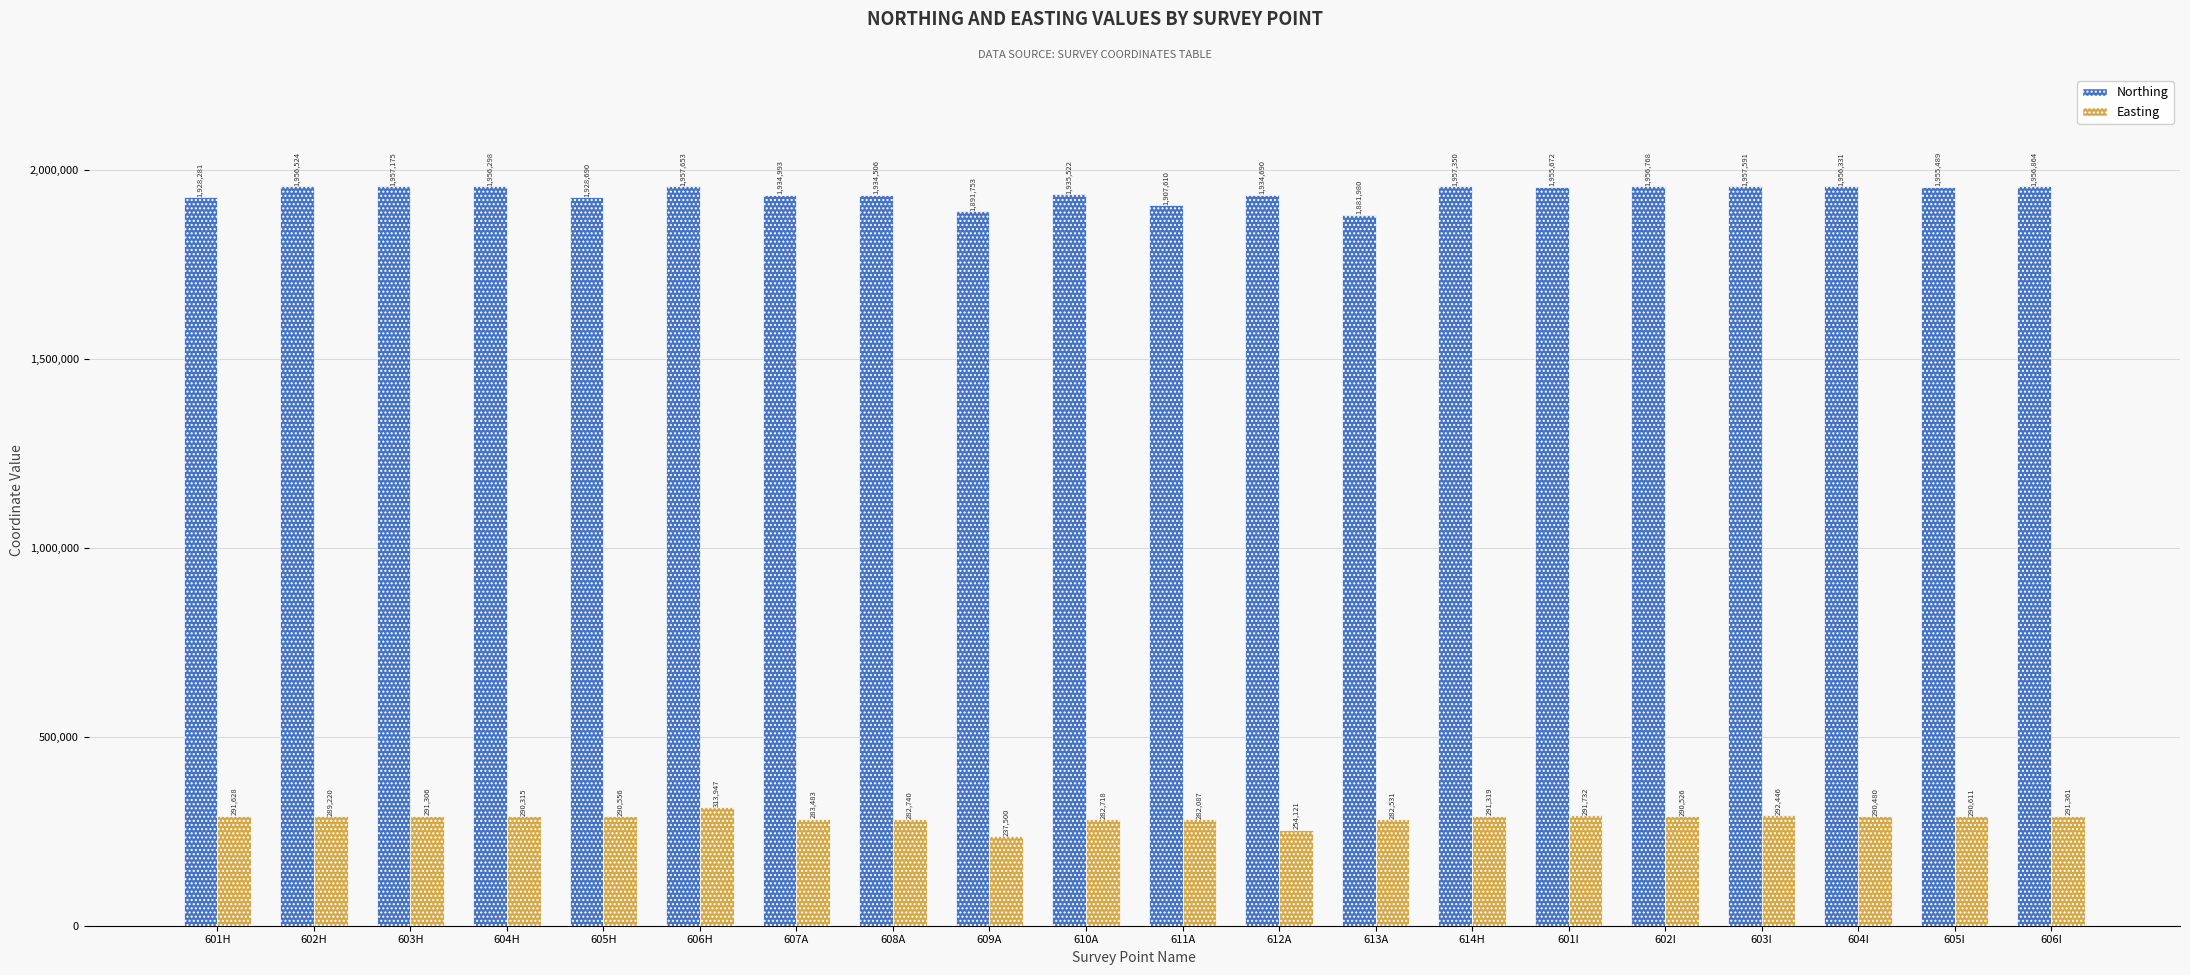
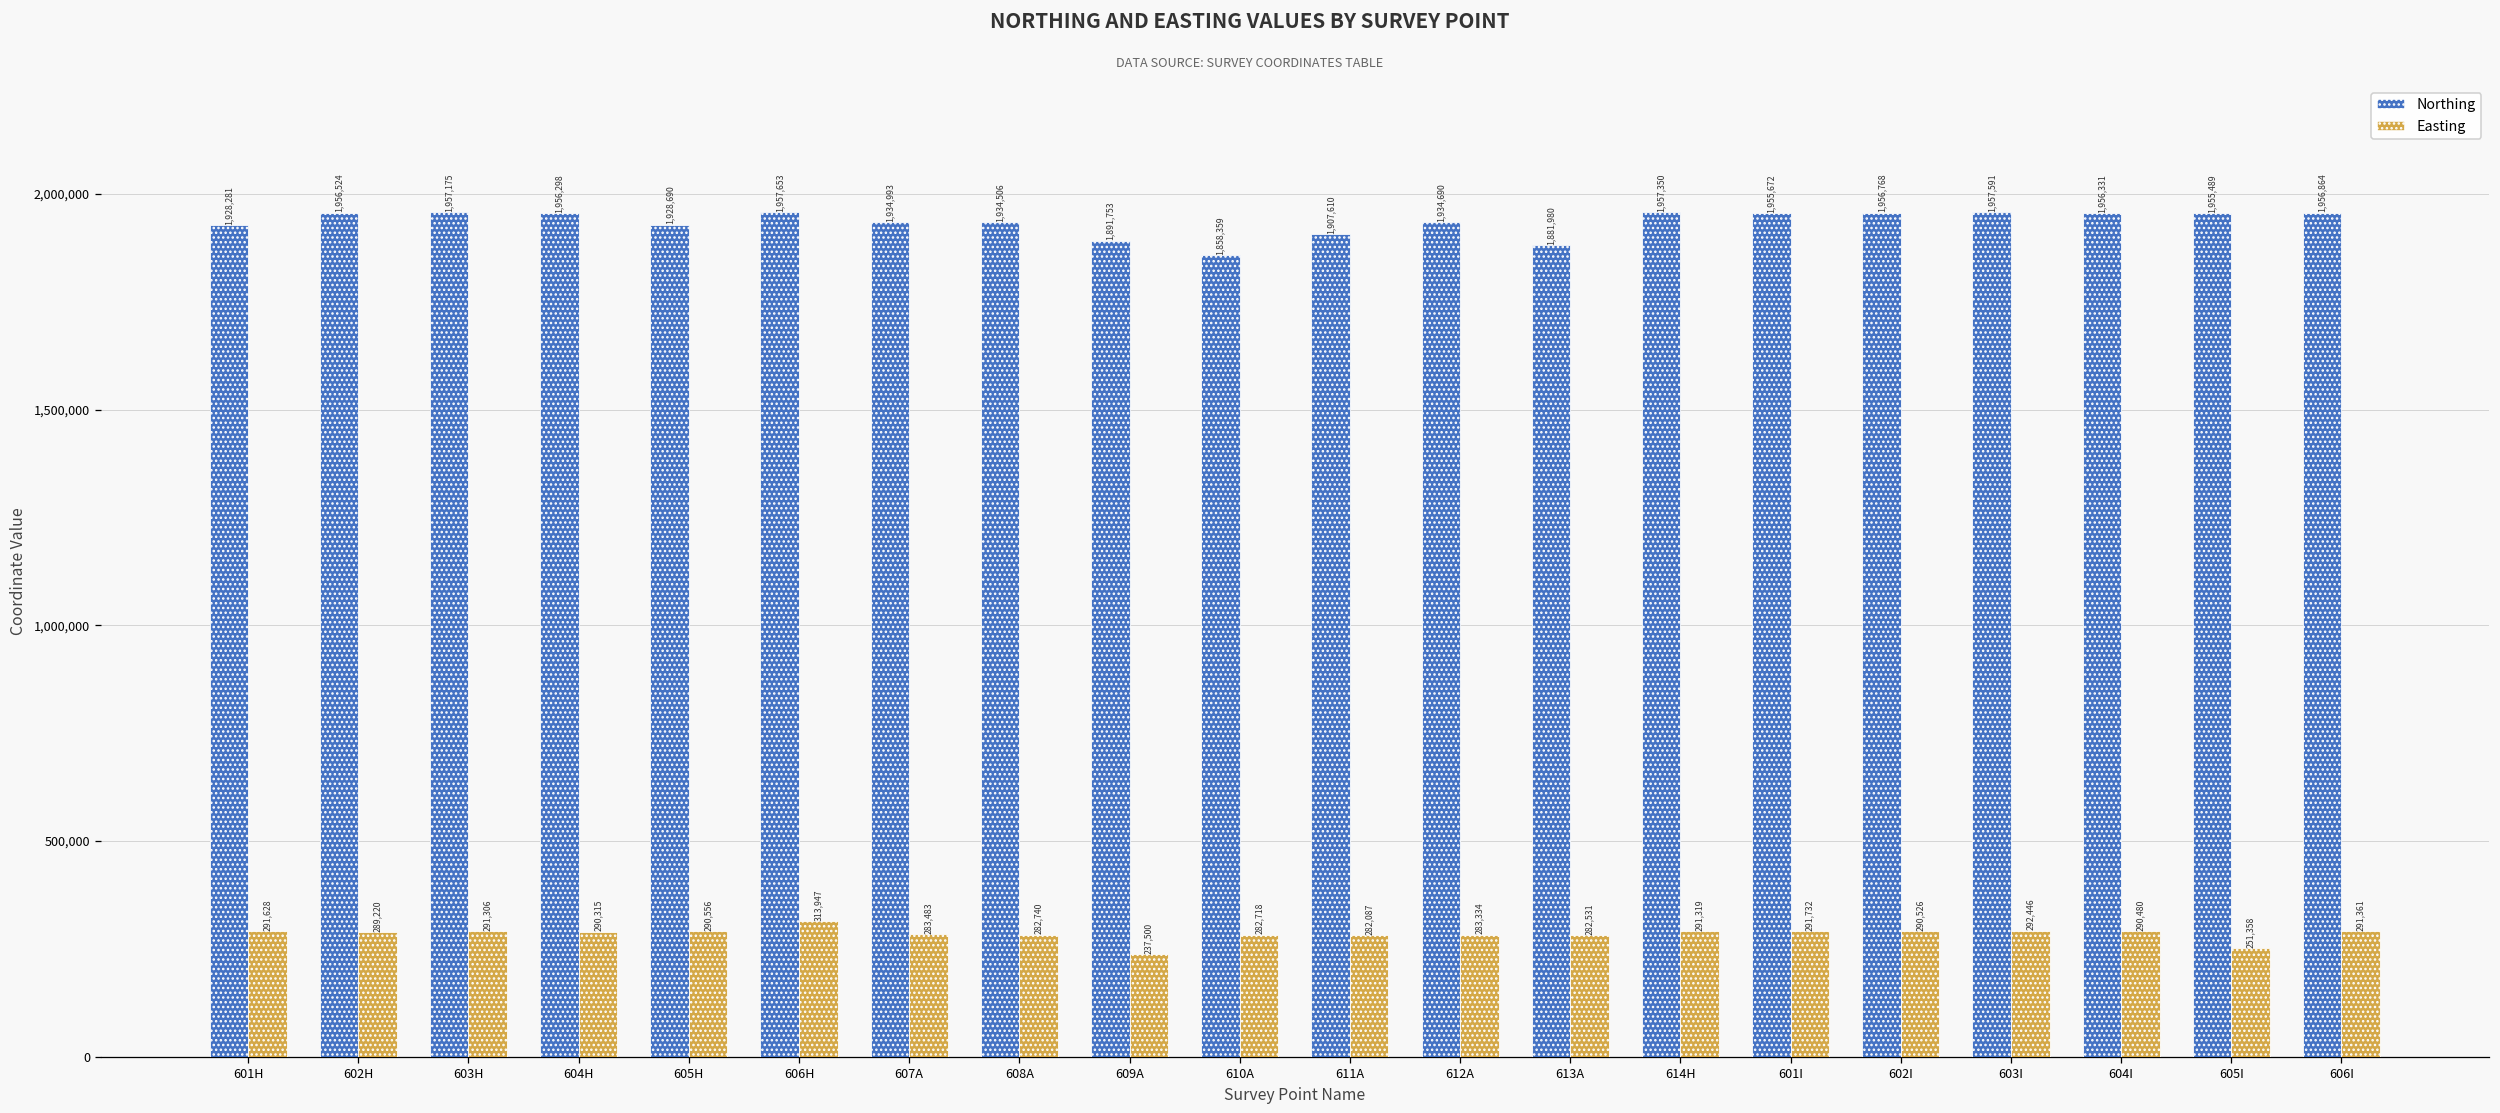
Northing, 610A: 1,935,522 -> 1,858,359
Easting, 612A: 254,121 -> 283,334
Easting, 605I: 290,611 -> 251,358
